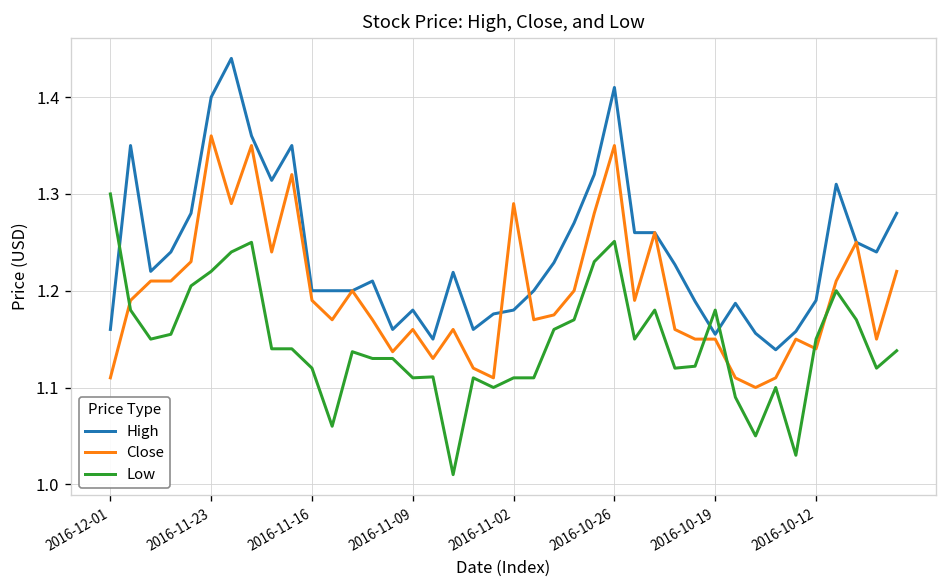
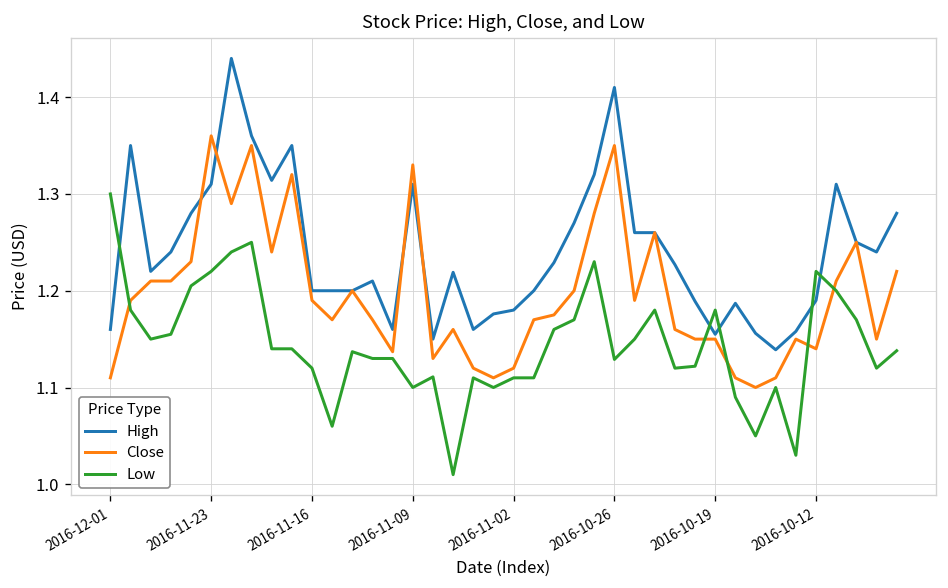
High, 2016-11-23: 1.40 -> 1.31
High, 2016-11-09: 1.18 -> 1.31
Close, 2016-11-09: 1.16 -> 1.33
Low, 2016-11-09: 1.11 -> 1.10
Close, 2016-11-02: 1.29 -> 1.12
Low, 2016-10-26: 1.25 -> 1.13
Low, 2016-10-12: 1.15 -> 1.22
